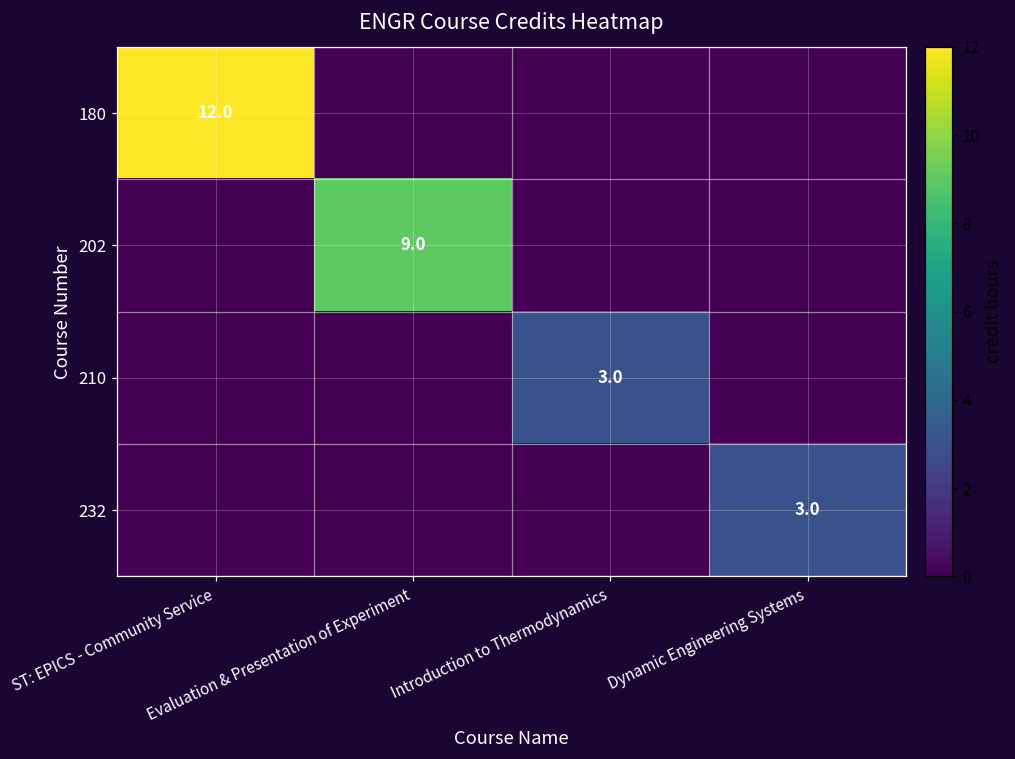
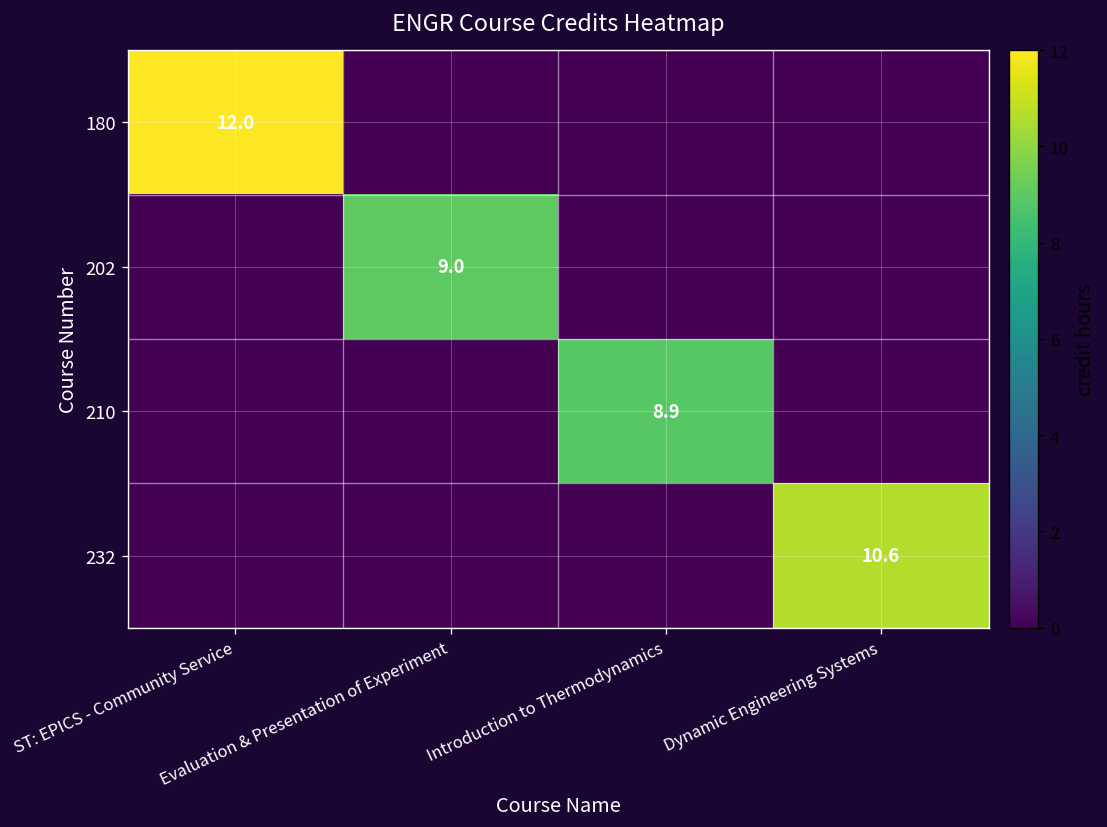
210, Introduction to Thermodynamics: 3.0 -> 8.9
232, Dynamic Engineering Systems: 3.0 -> 10.6
